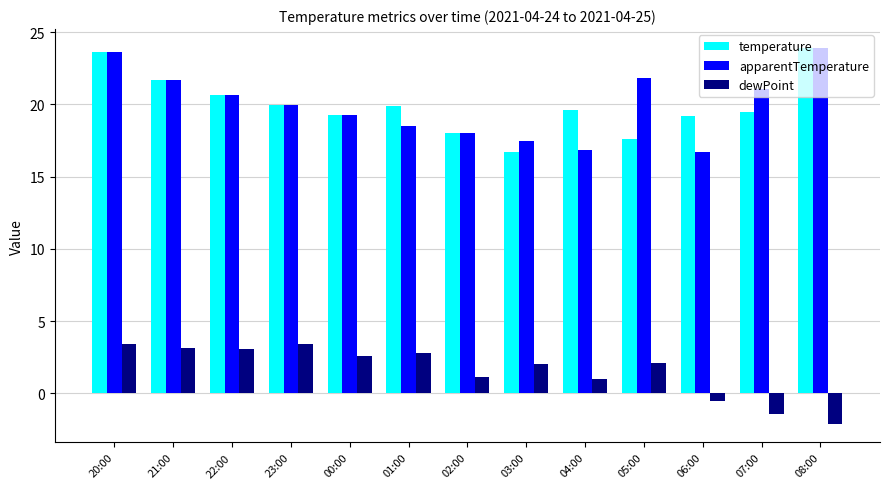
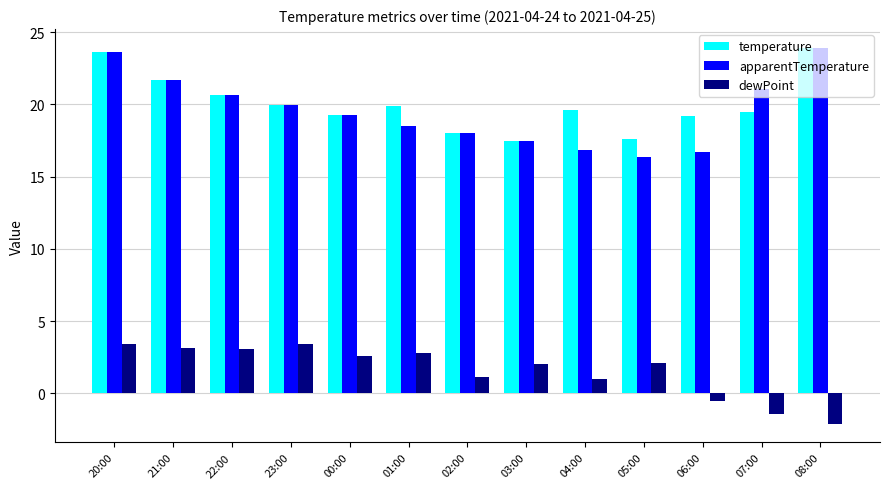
temperature, 03:00: 16.7 -> 17.5
apparentTemperature, 05:00: 21.9 -> 16.4
